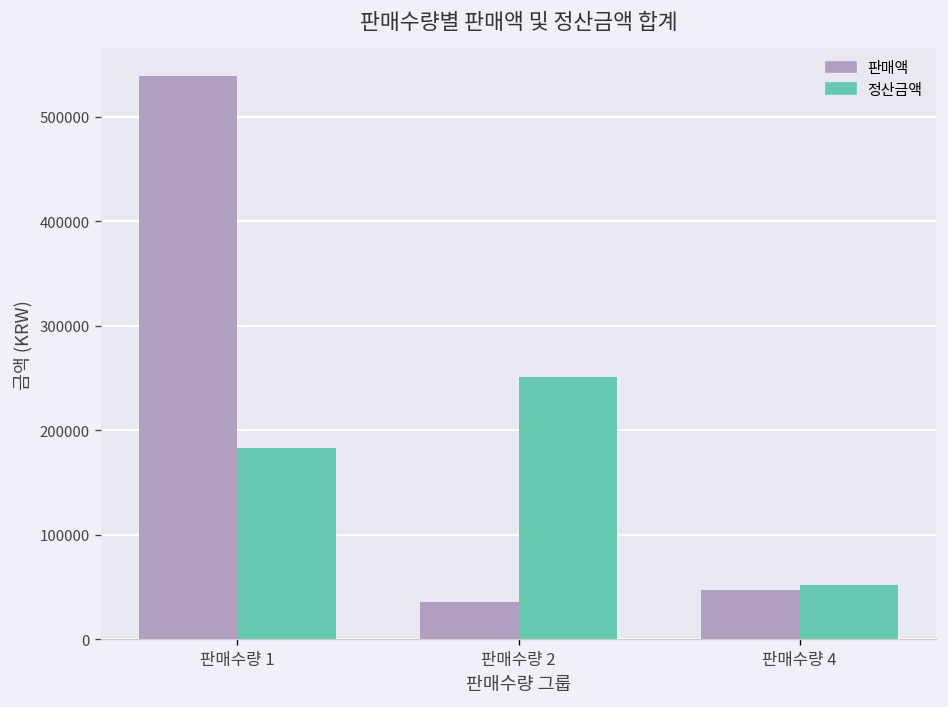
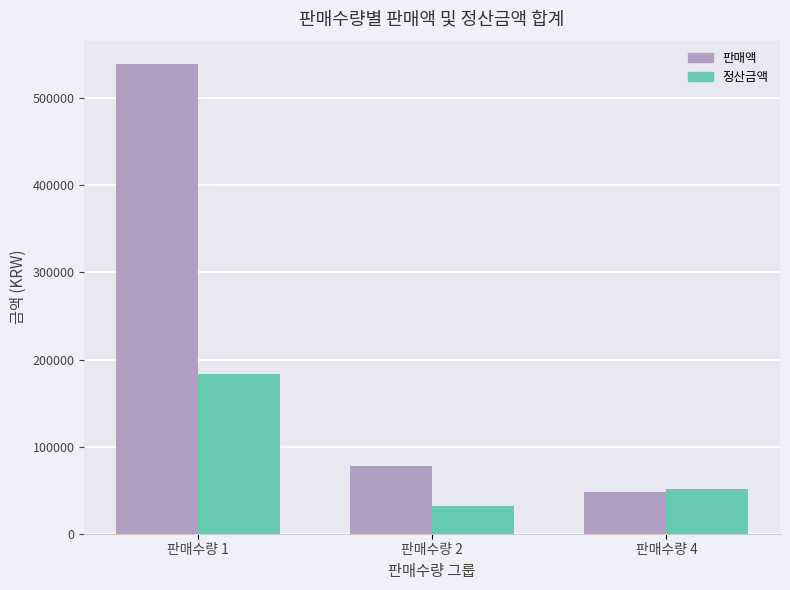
판매액, 판매수량 2: 40000 -> 80000
정산금액, 판매수량 2: 250000 -> 30000
